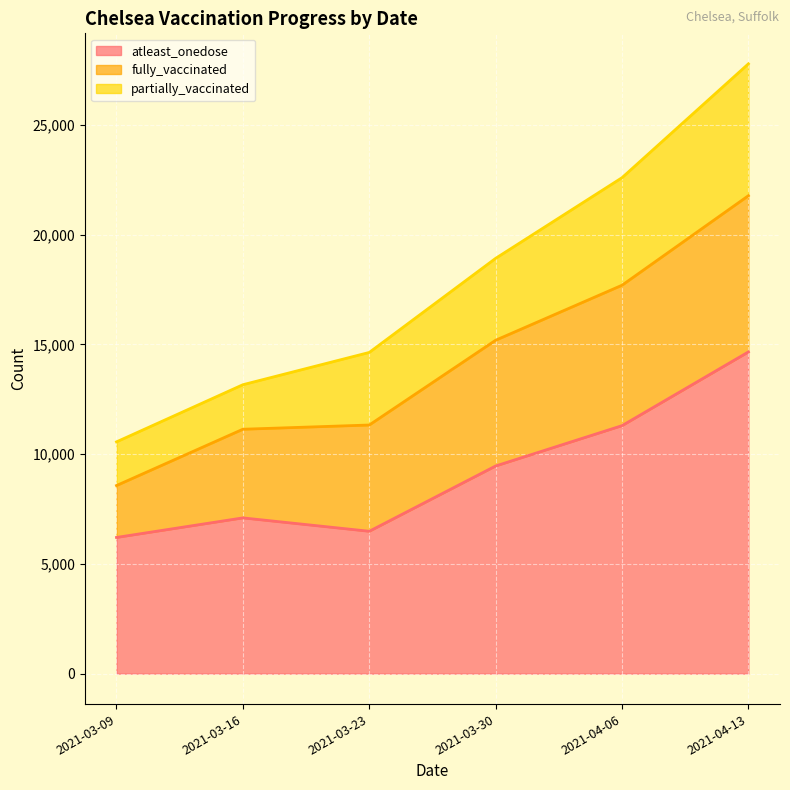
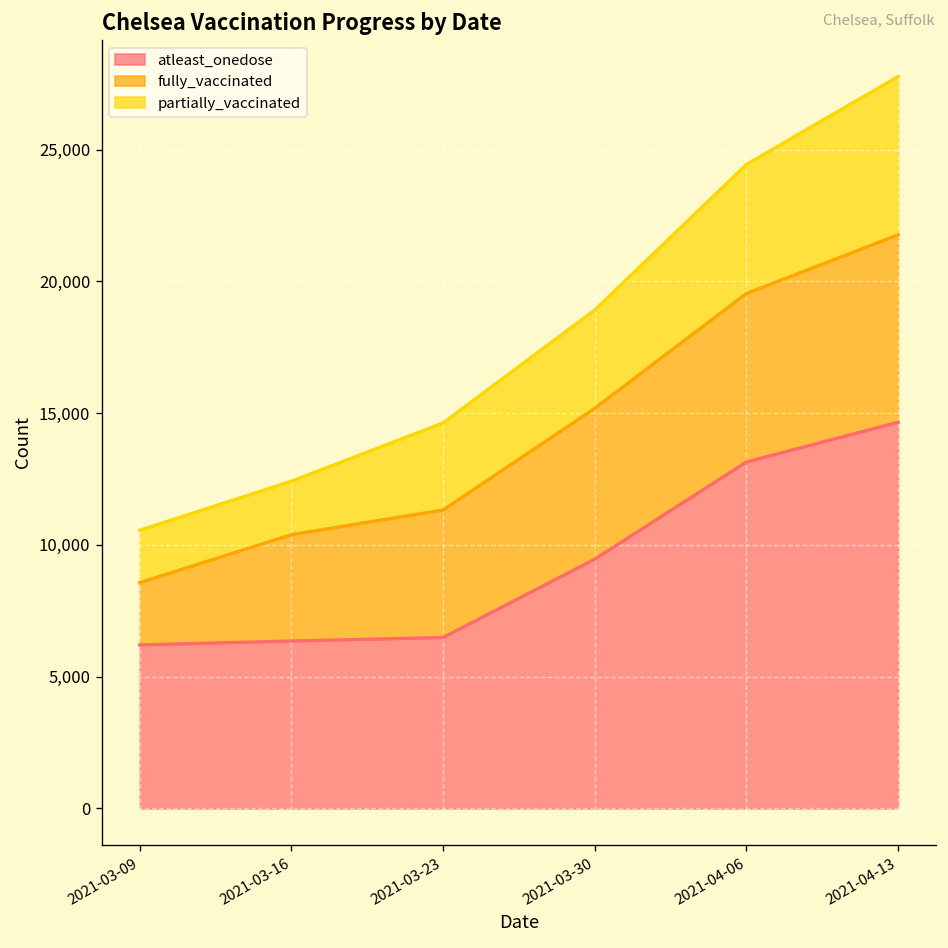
atleast_onedose, 2021-03-16: 7,100 -> 6,400
atleast_onedose, 2021-04-06: 11,300 -> 13,100
